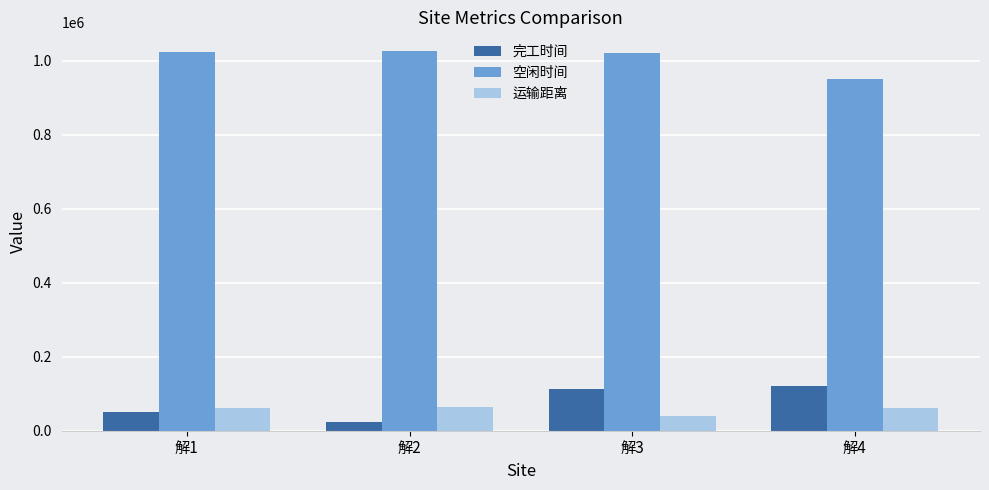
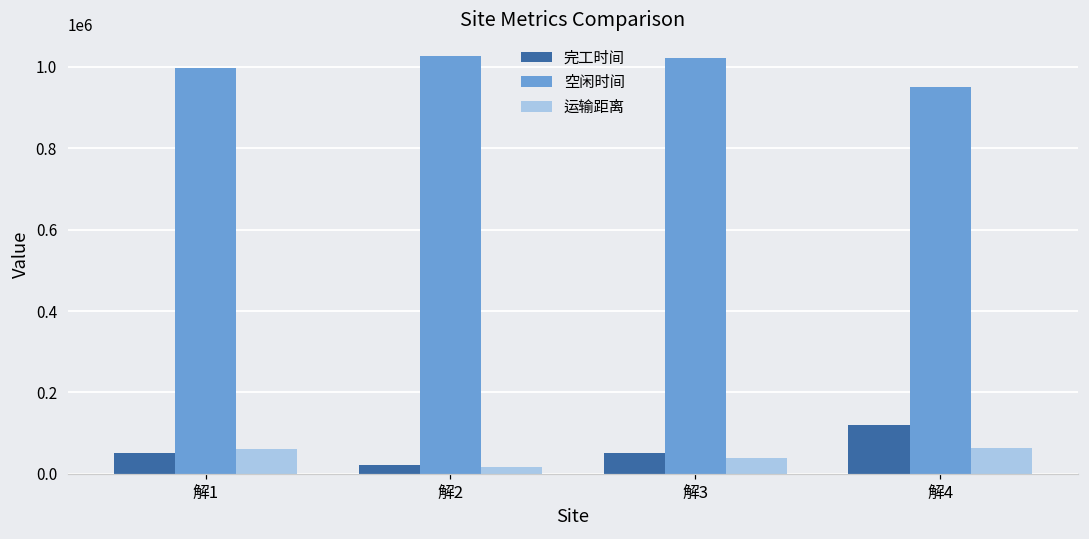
空闲时间, 解1: 1020000 -> 1000000
运输距离, 解2: 60000 -> 20000
完工时间, 解3: 110000 -> 50000
